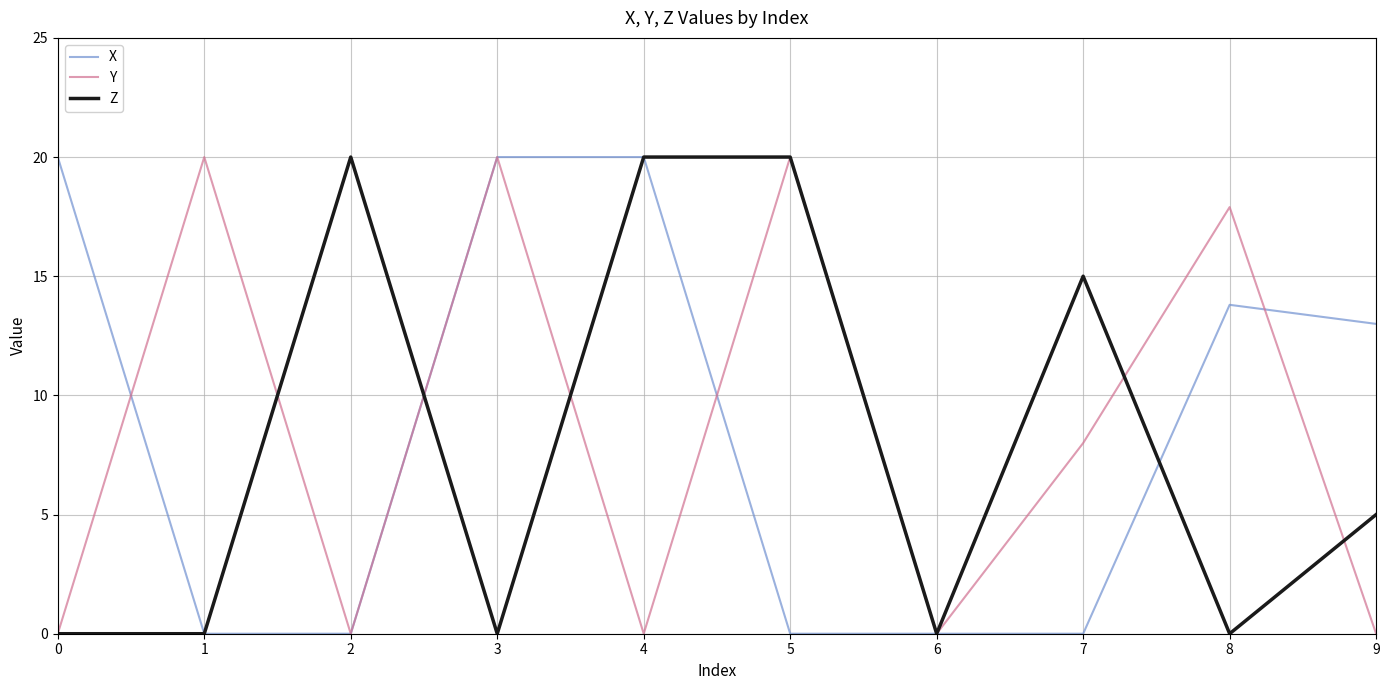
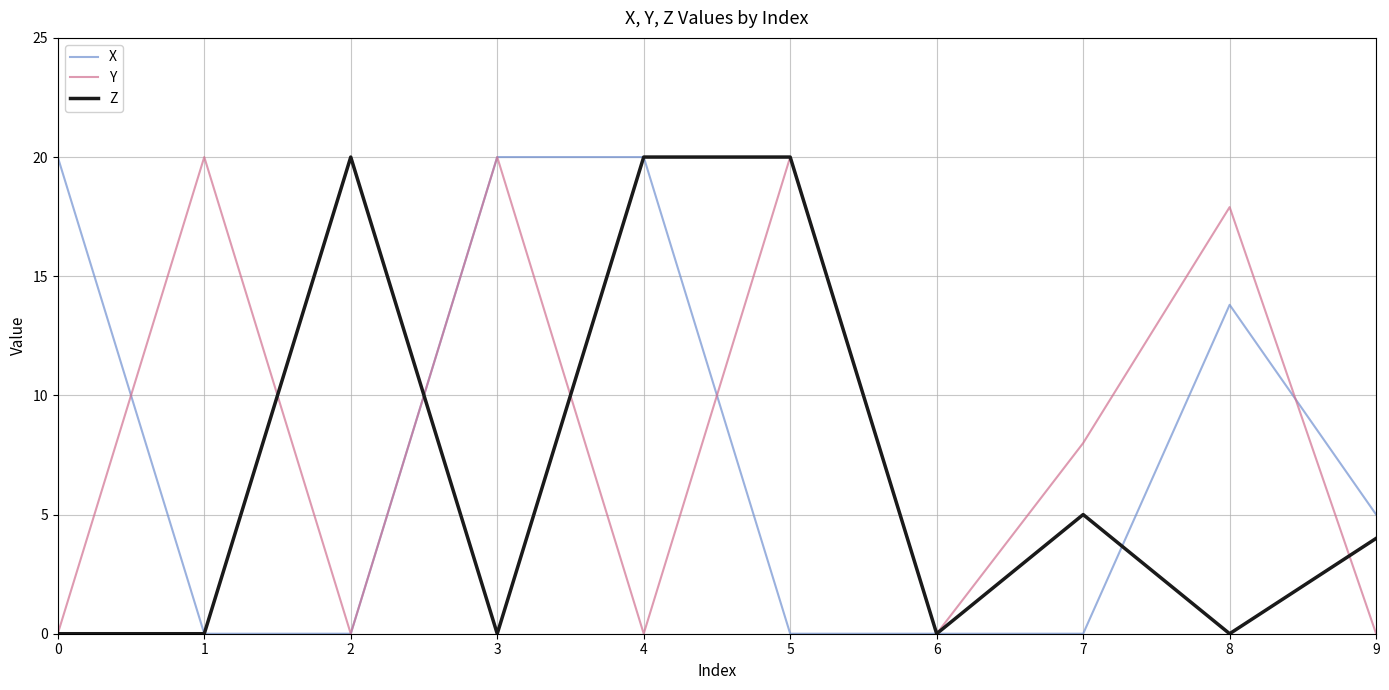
Z, 7: 15 -> 5
X, 9: 13 -> 5
Z, 9: 5 -> 4
